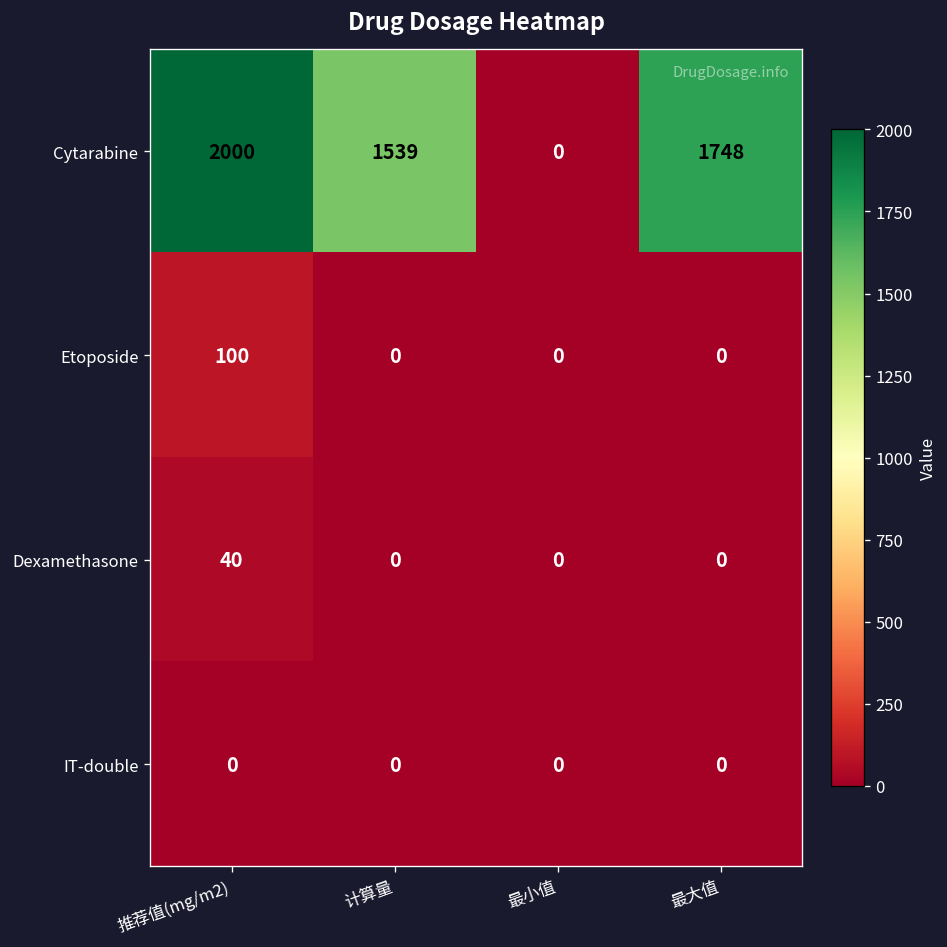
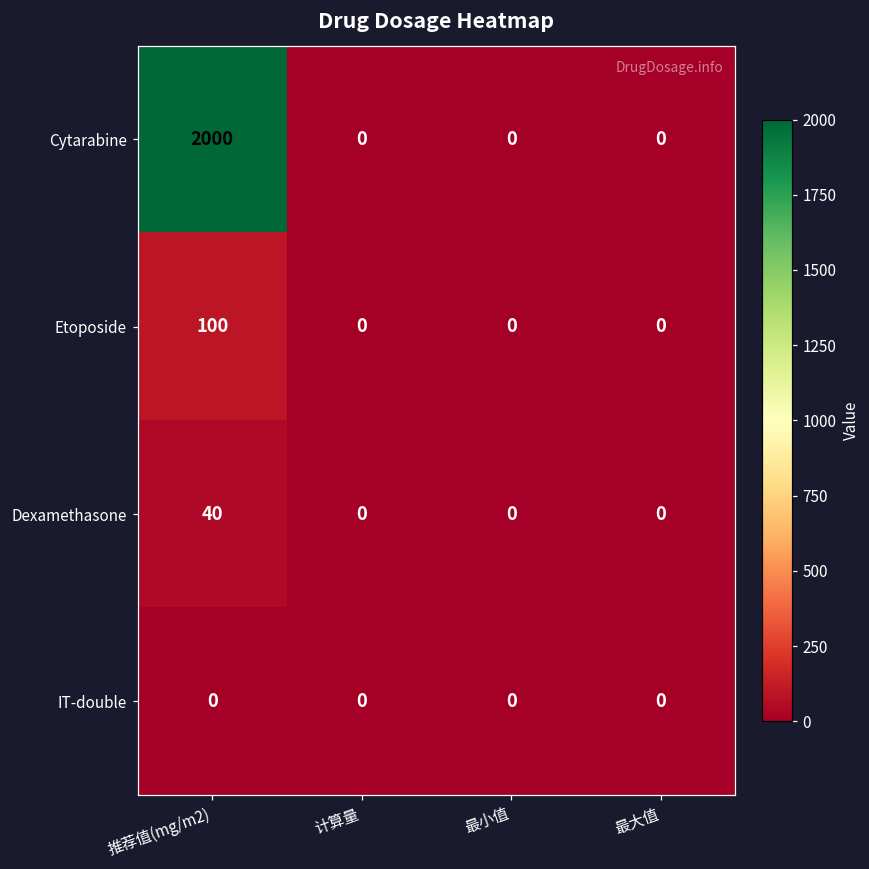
Cytarabine, 计算量: 1539 -> 0
Cytarabine, 最大值: 1748 -> 0
